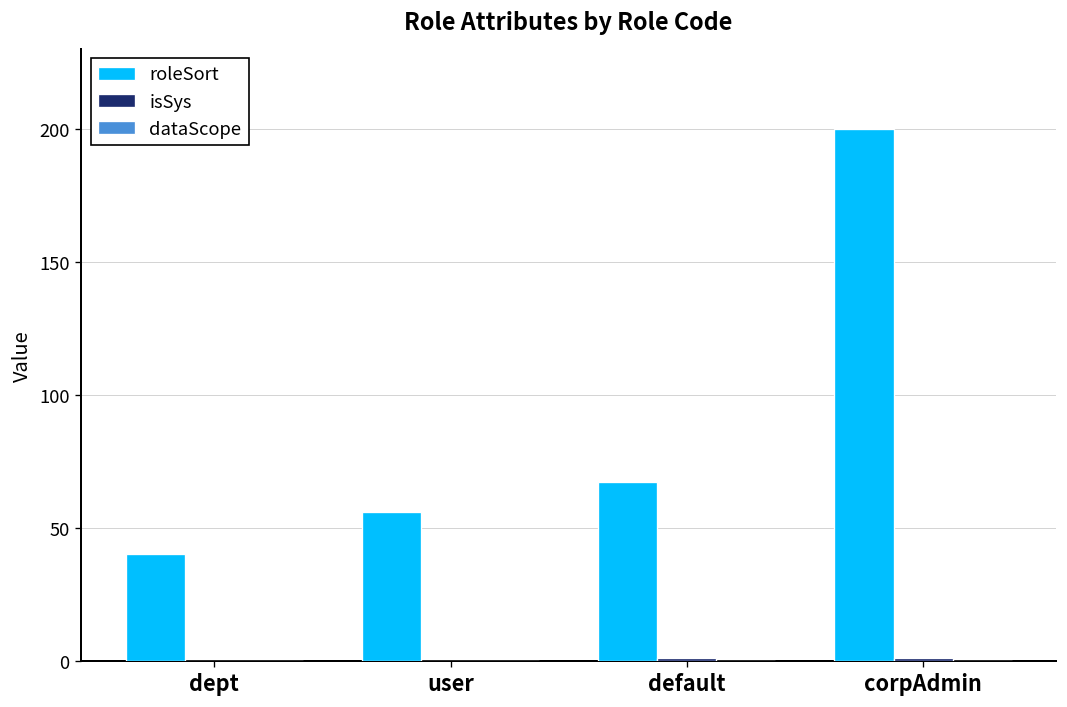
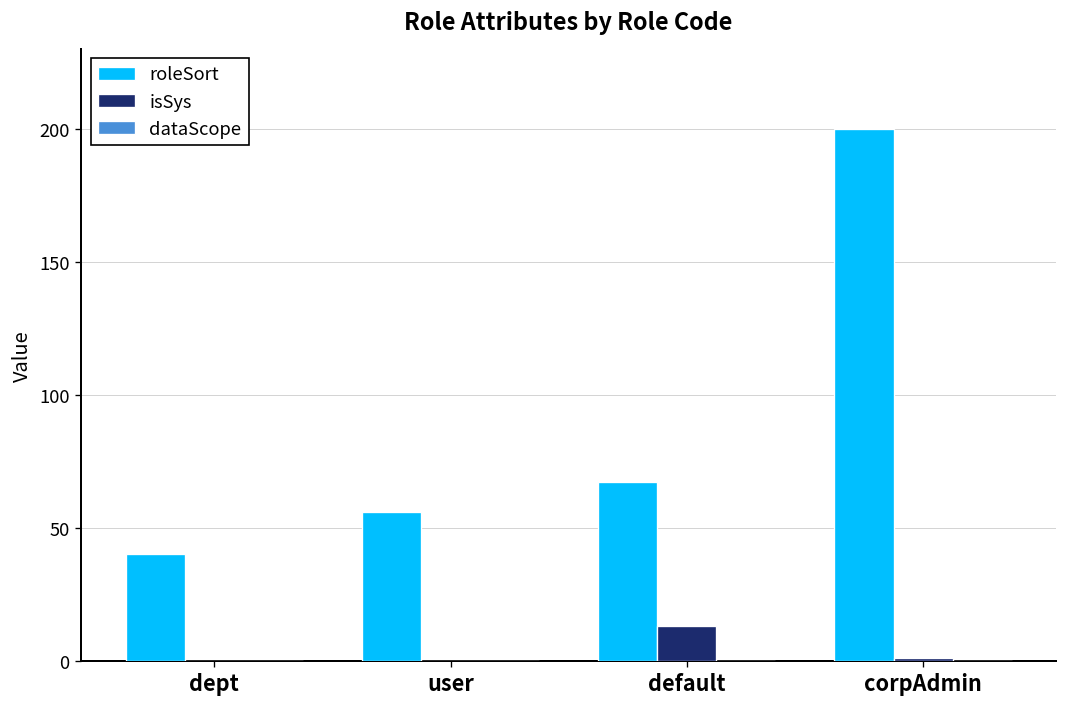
isSys, default: 1 -> 13
